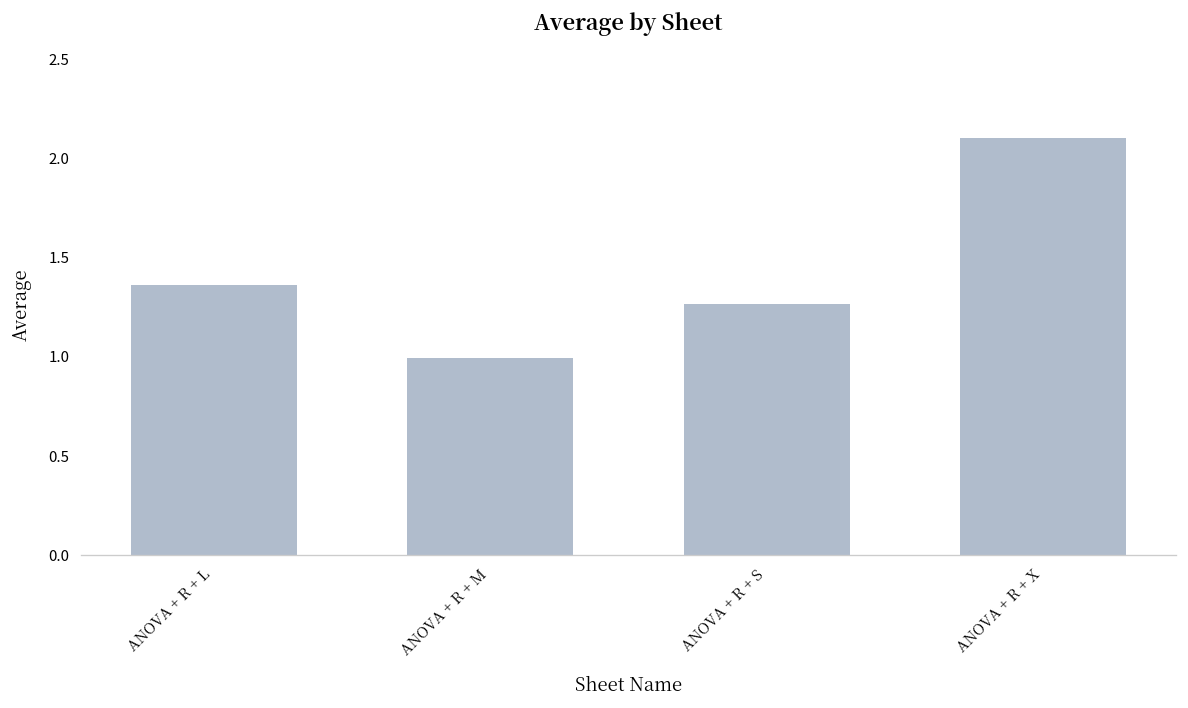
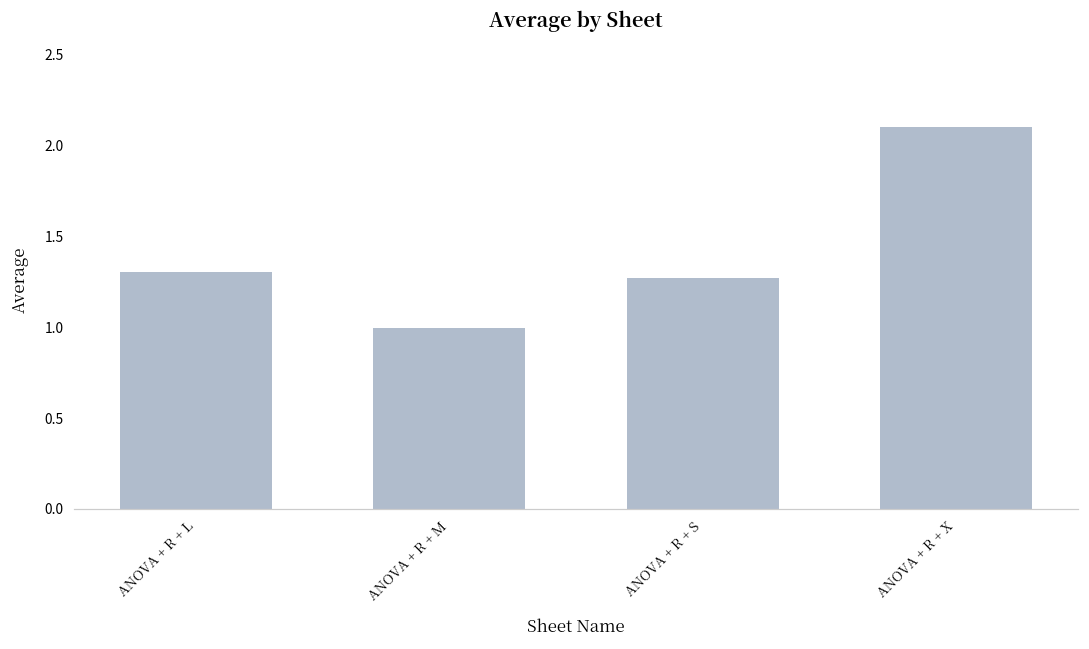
ANOVA + R + L: 1.36 -> 1.30
